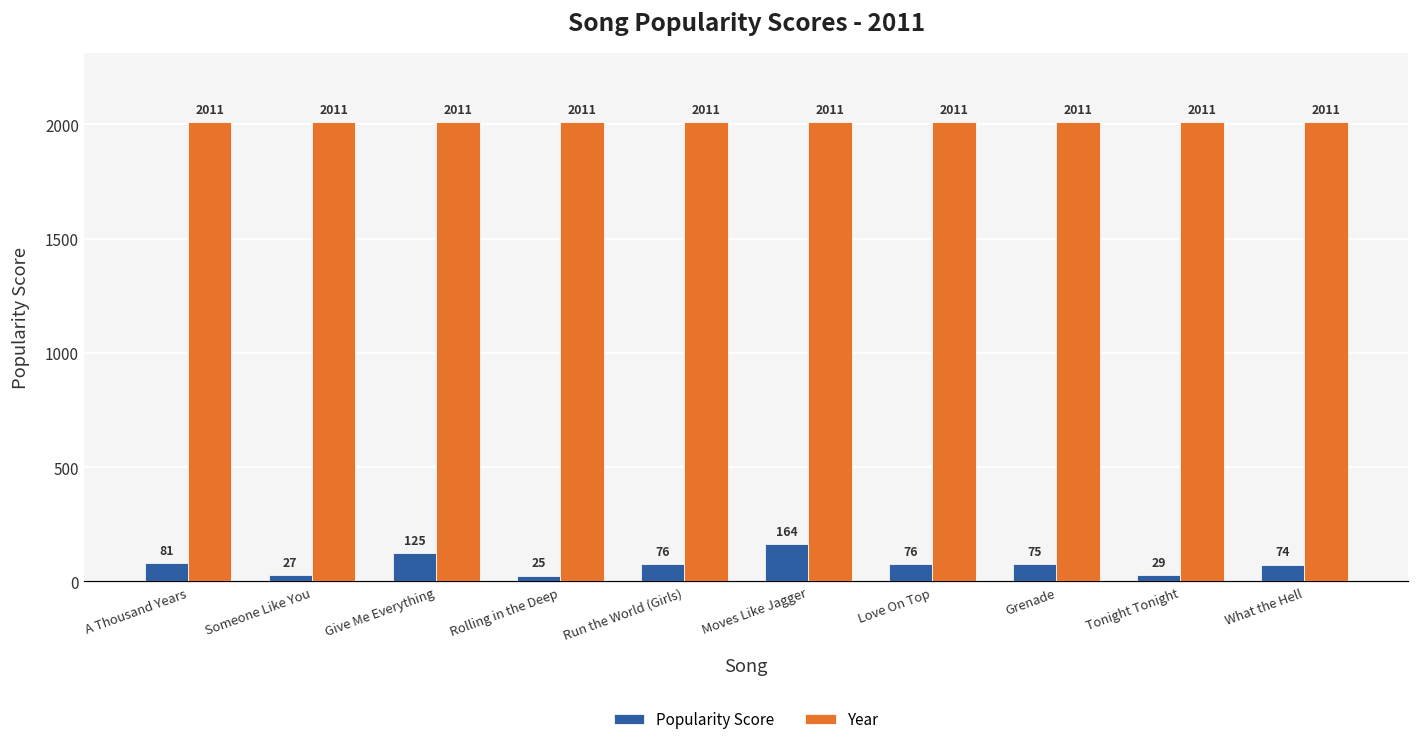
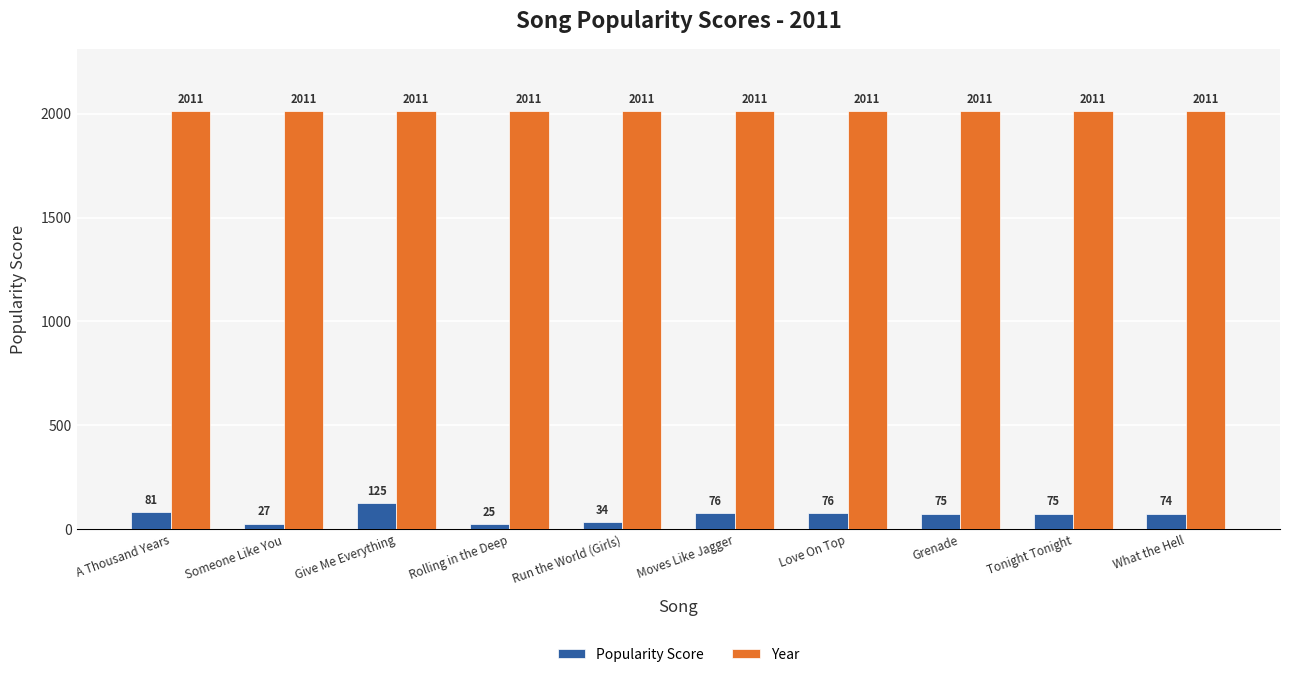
Popularity Score, Run the World (Girls): 76 -> 34
Popularity Score, Moves Like Jagger: 164 -> 76
Popularity Score, Tonight Tonight: 29 -> 75
